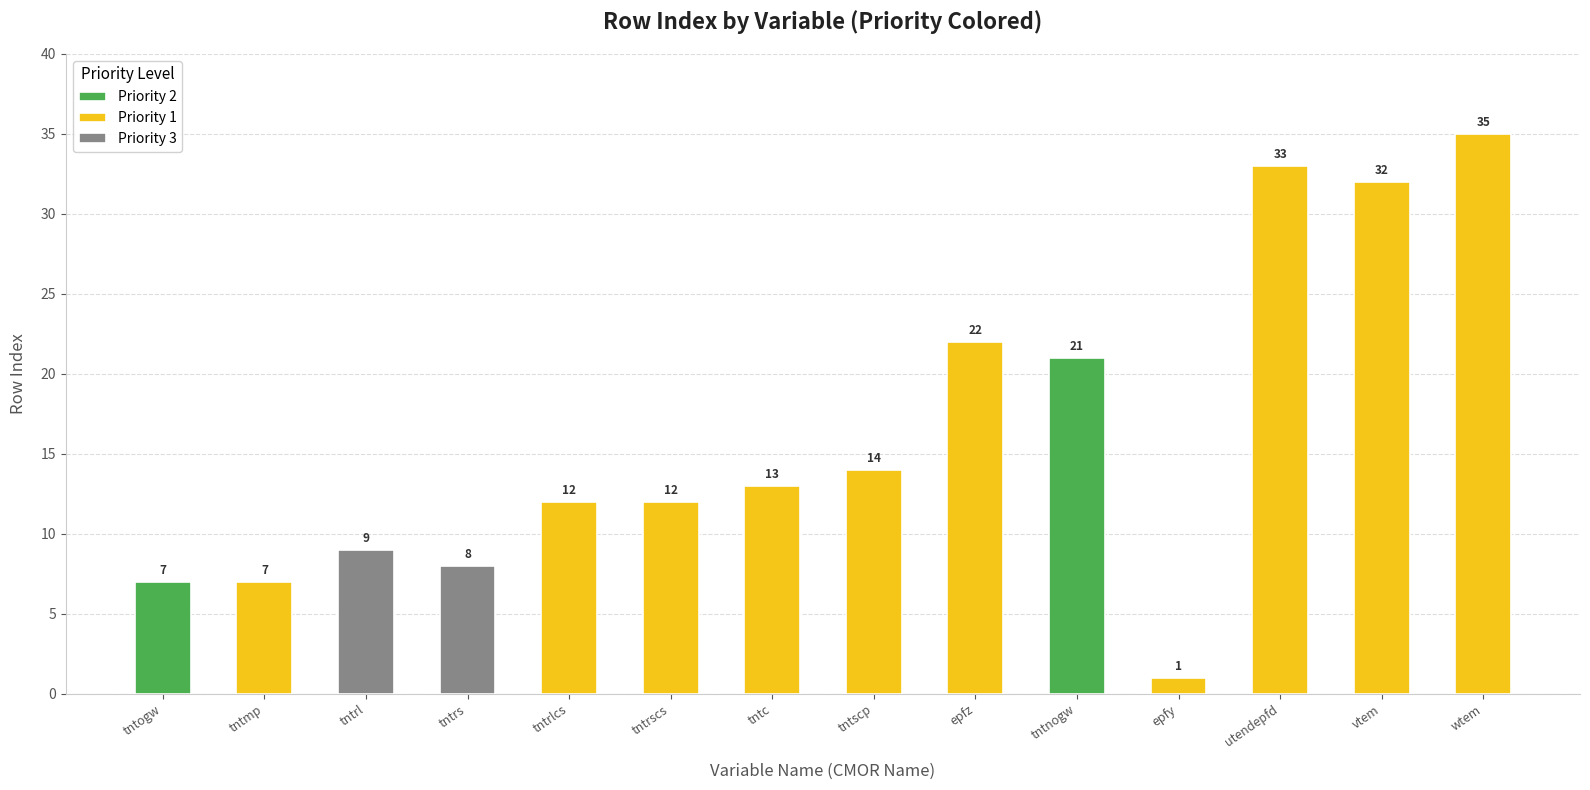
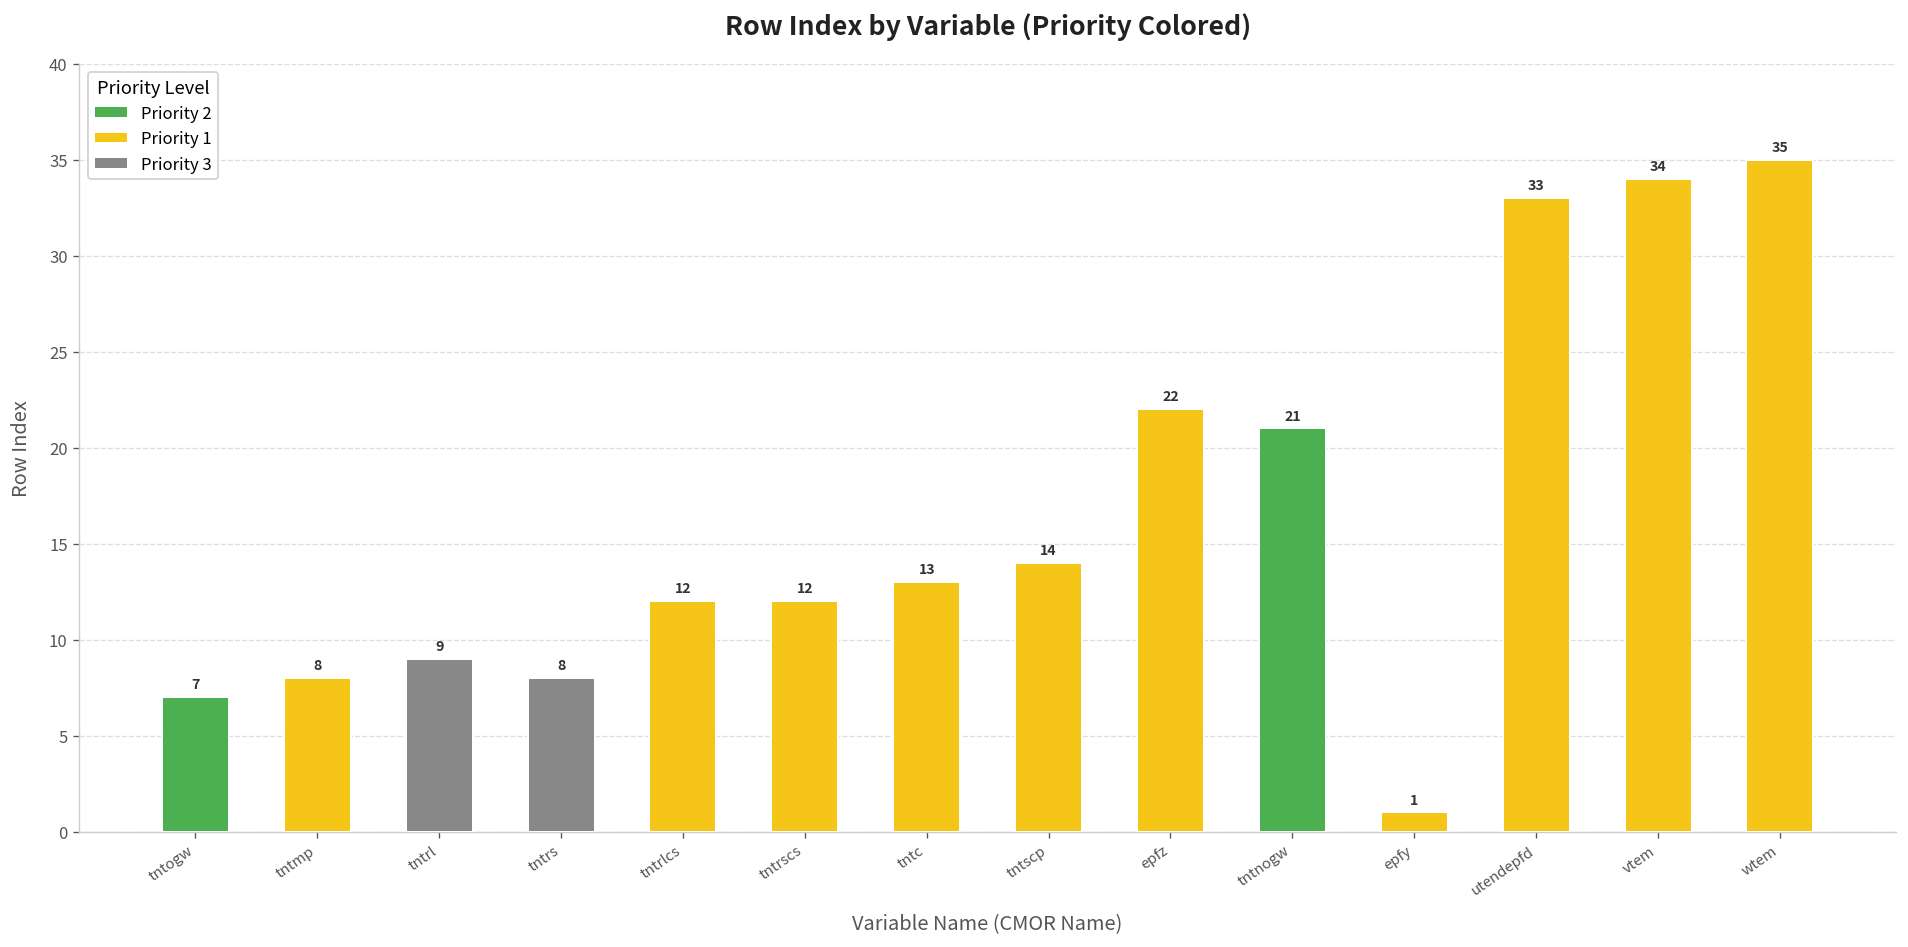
tntmp: 7 -> 8
vtem: 32 -> 34
